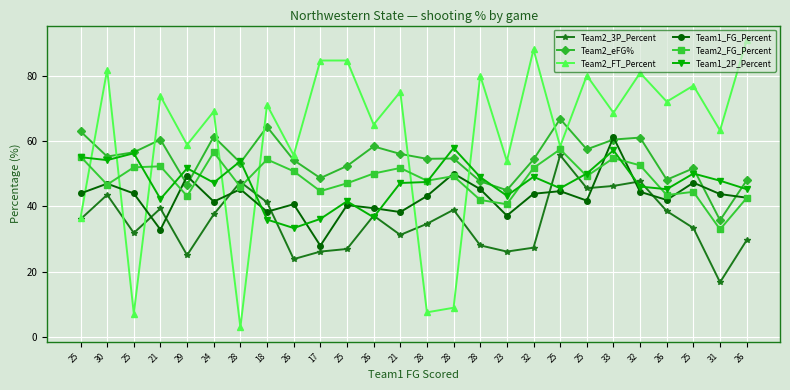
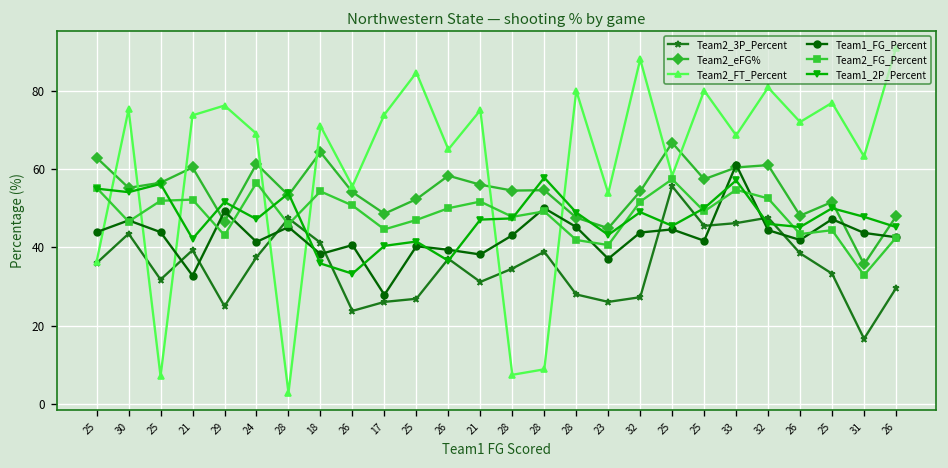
Team2_FT_Percent, 30: 82 -> 75
Team2_FT_Percent, 29: 59 -> 76
Team2_FT_Percent, 17: 85 -> 74
Team1_2P_Percent, 17: 36 -> 40
